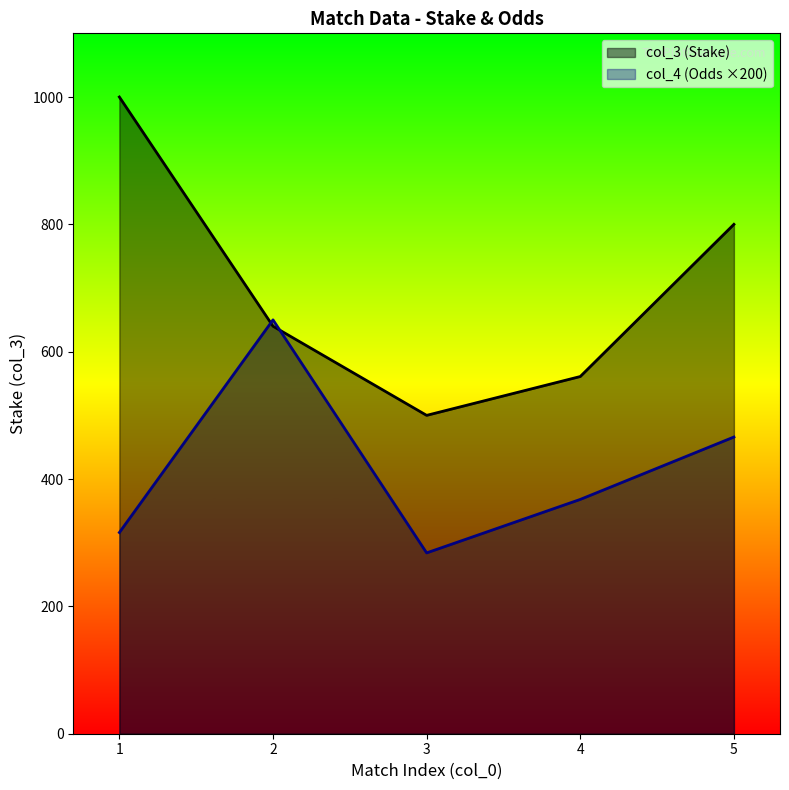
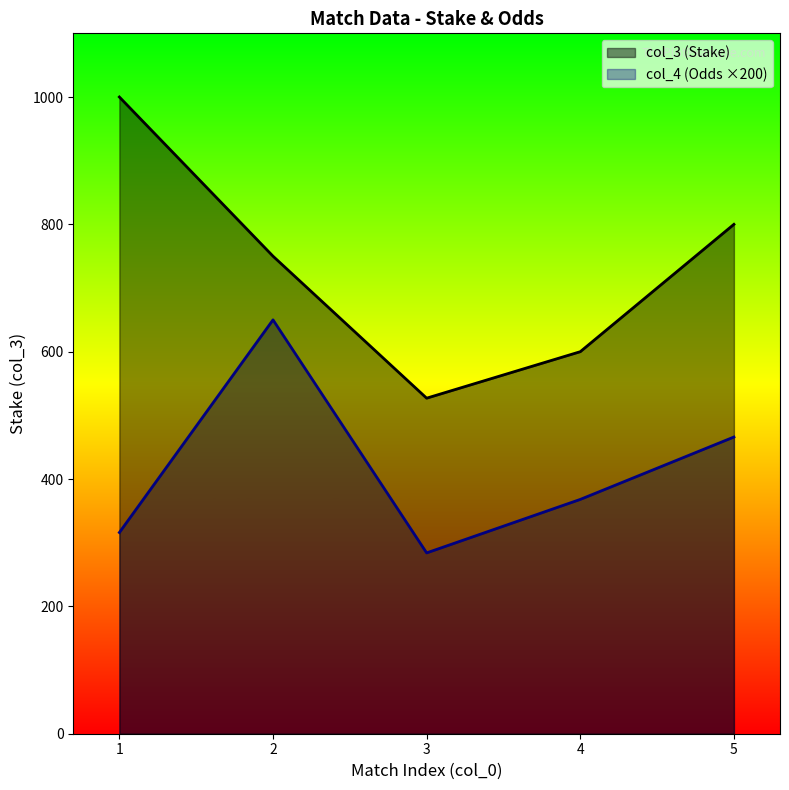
col_3 (Stake), 2: 640 -> 750
col_3 (Stake), 3: 500 -> 530
col_3 (Stake), 4: 560 -> 600
